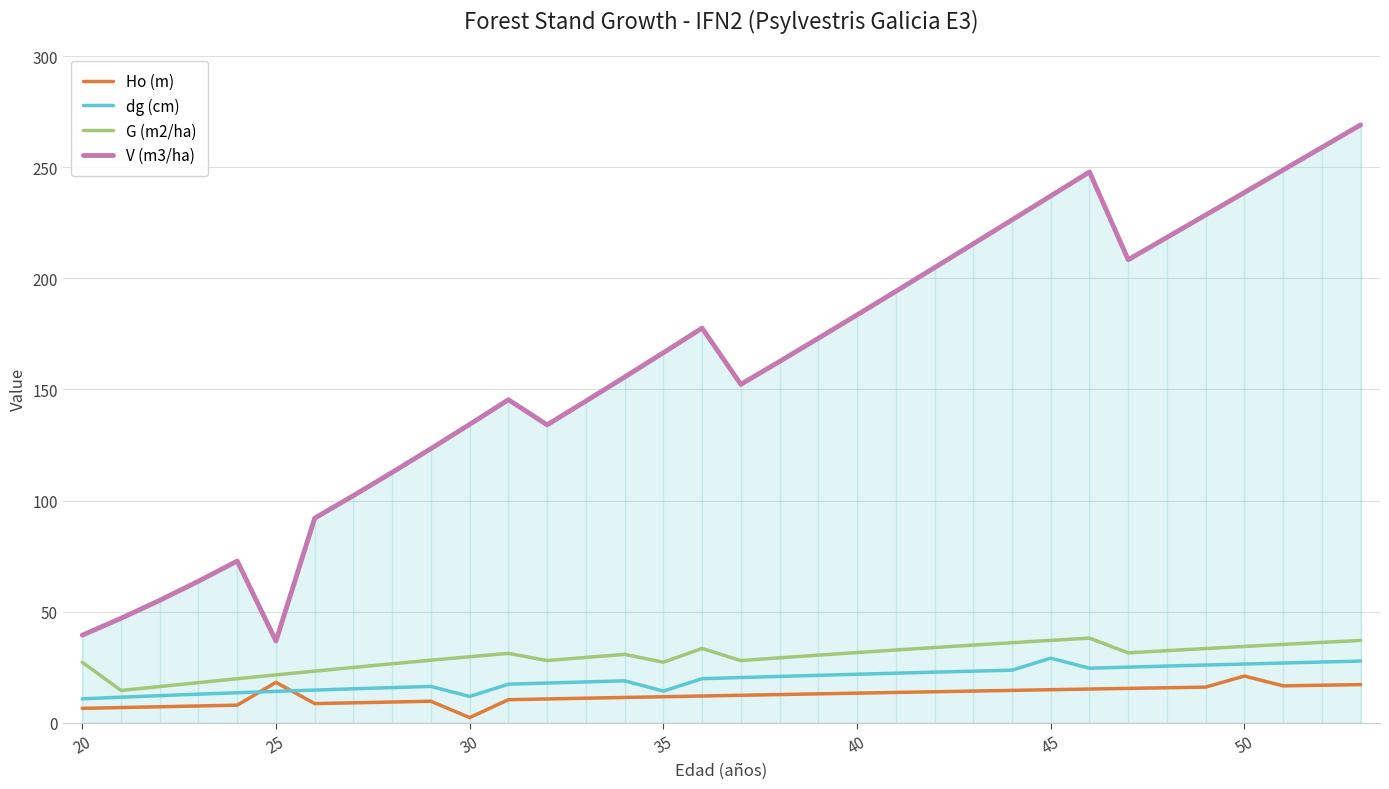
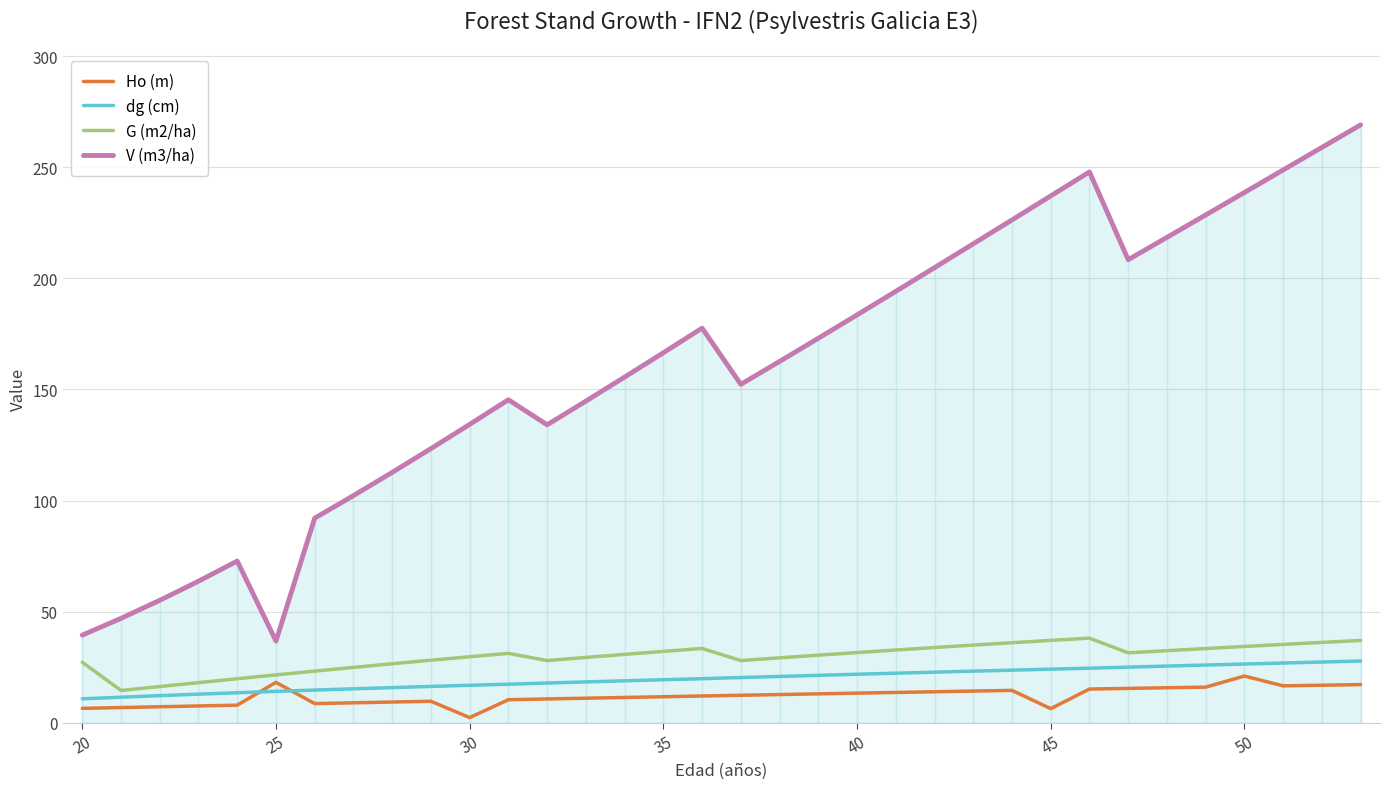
dg (cm), 30: 12 -> 17
dg (cm), 35: 14 -> 19
G (m2/ha), 35: 27 -> 32
Ho (m), 45: 15 -> 6
dg (cm), 45: 29 -> 24
